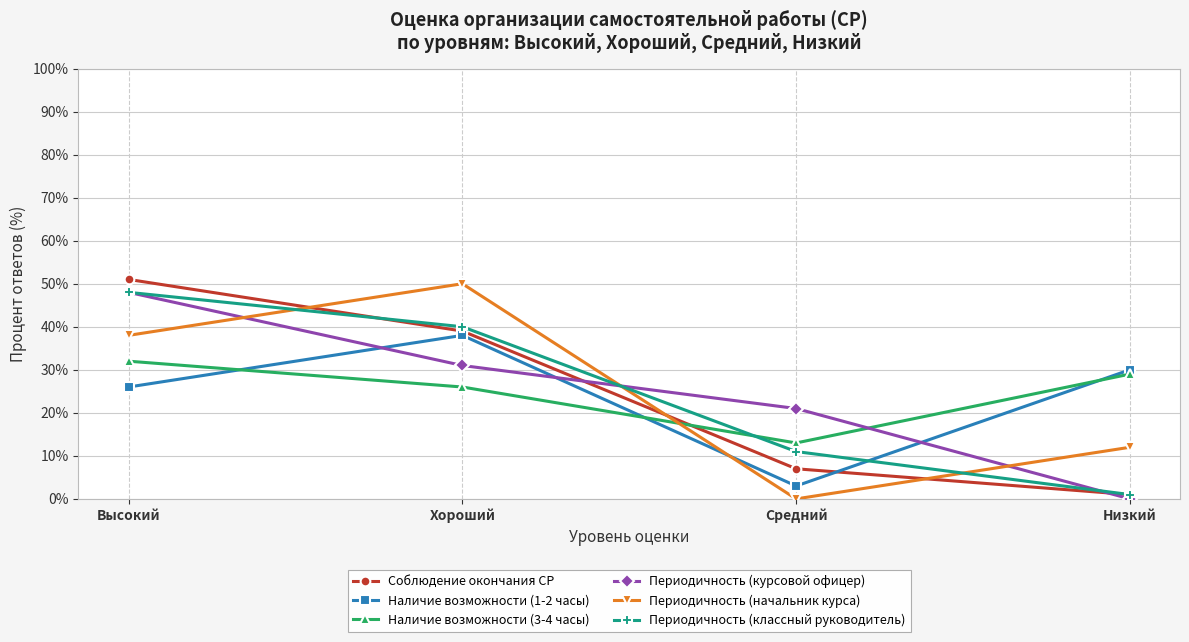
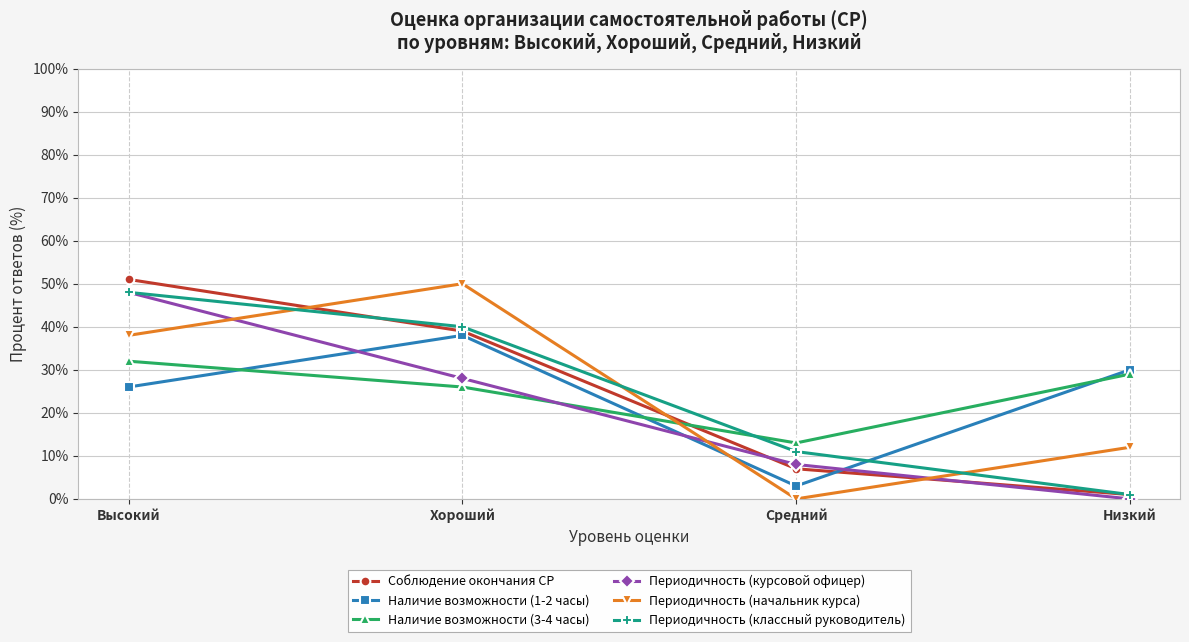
Периодичность (курсовой офицер), Хороший: 31% -> 28%
Периодичность (курсовой офицер), Средний: 21% -> 8%
